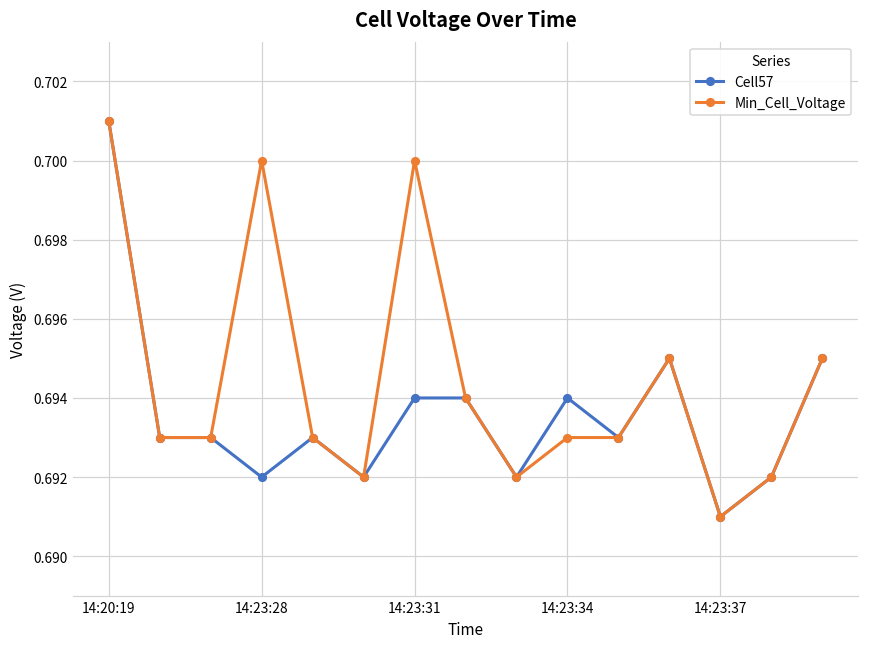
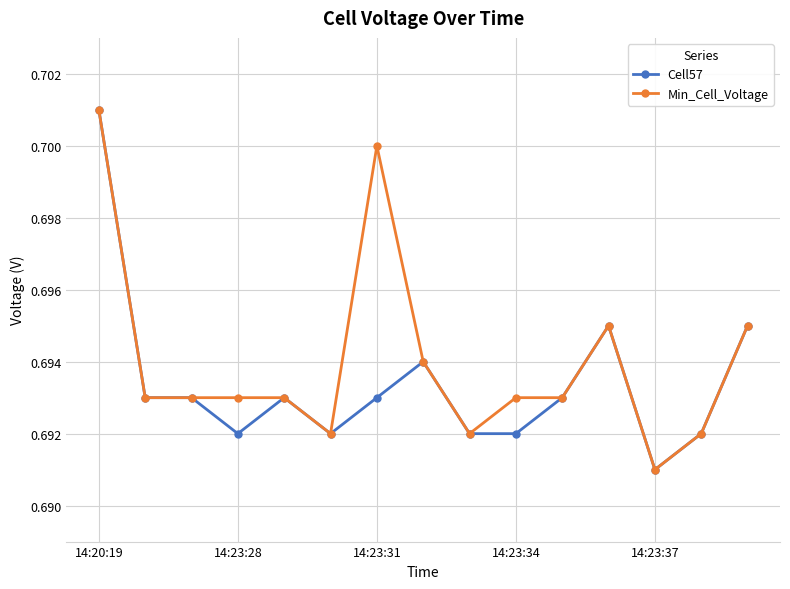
Min_Cell_Voltage, 14:23:28: 0.700 -> 0.693
Cell57, 14:23:31: 0.694 -> 0.693
Cell57, 14:23:34: 0.694 -> 0.692
